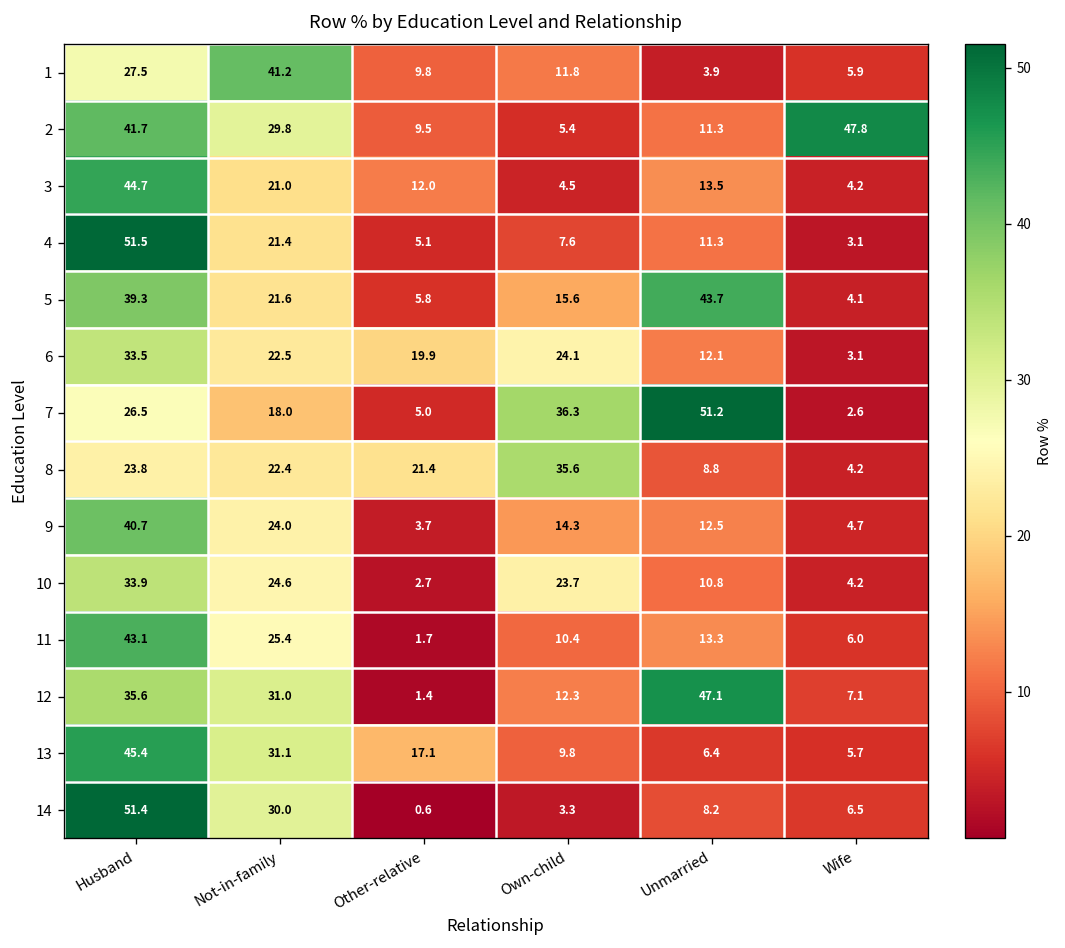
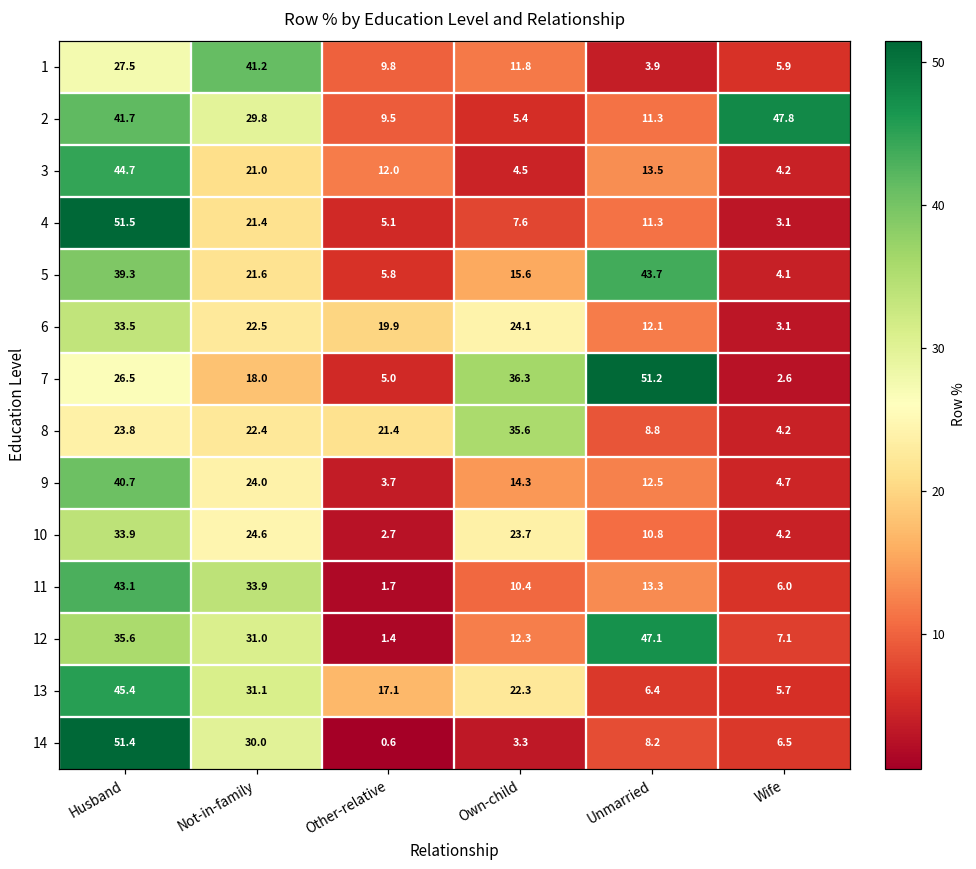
11, Not-in-family: 25.4 -> 33.9
13, Own-child: 9.8 -> 22.3
